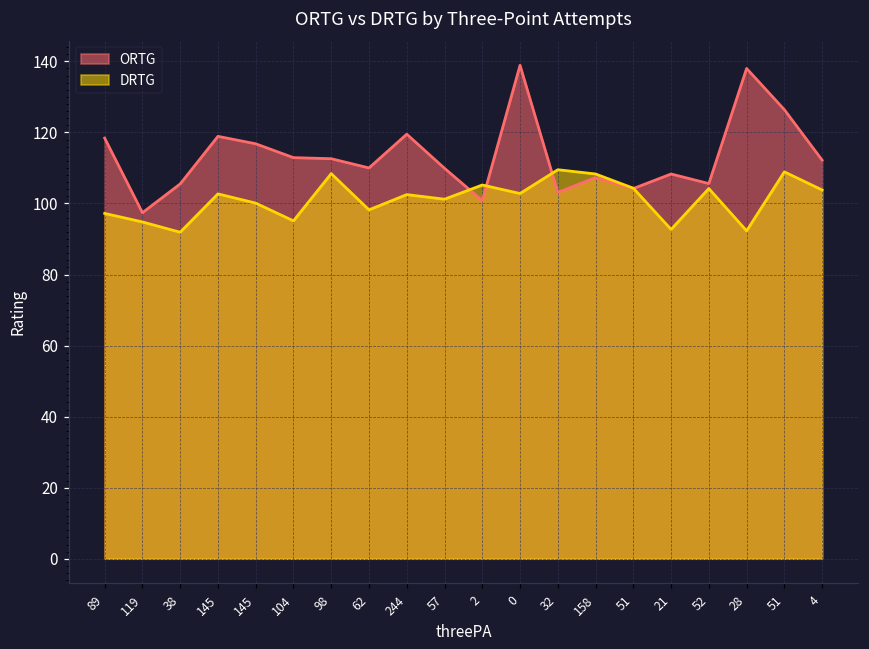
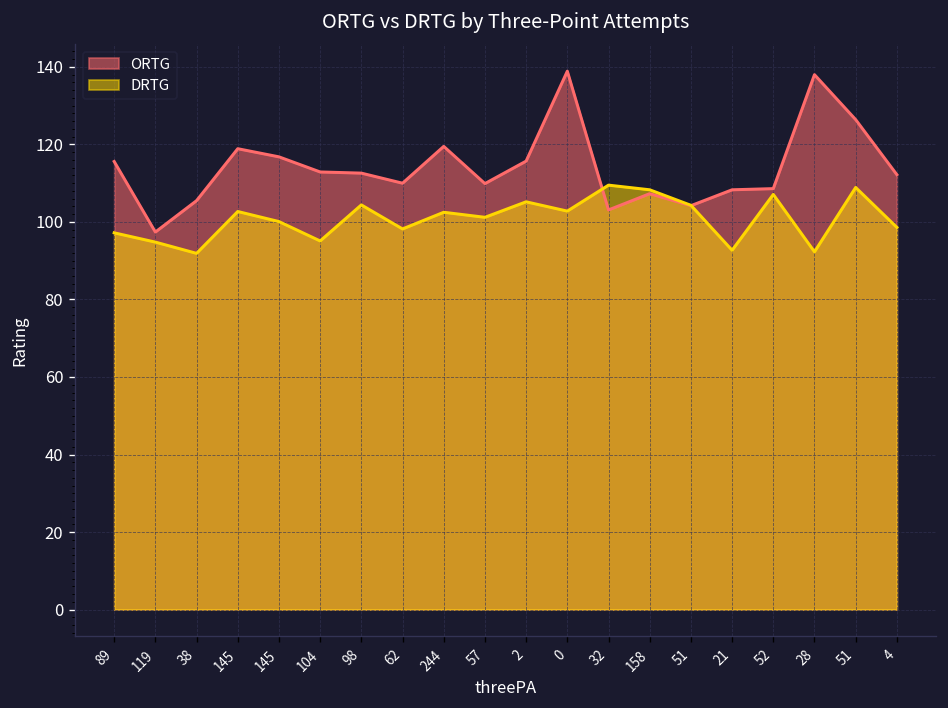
ORTG, 89: 118 -> 116
DRTG, 98: 108 -> 104
ORTG, 2: 101 -> 116
ORTG, 52: 106 -> 109
DRTG, 52: 104 -> 107
DRTG, 4: 104 -> 99
